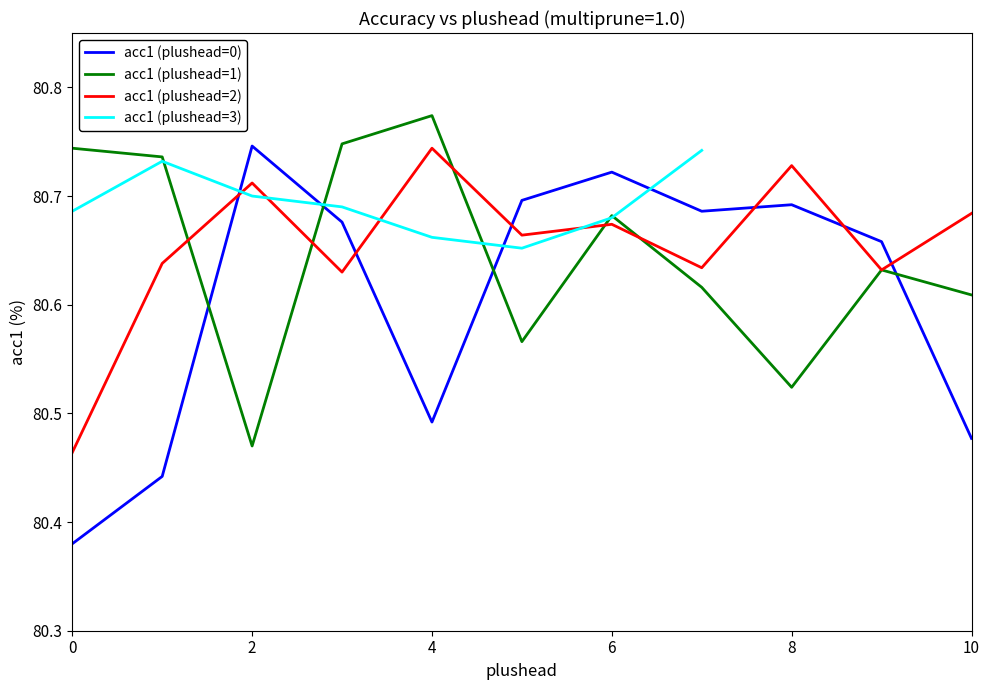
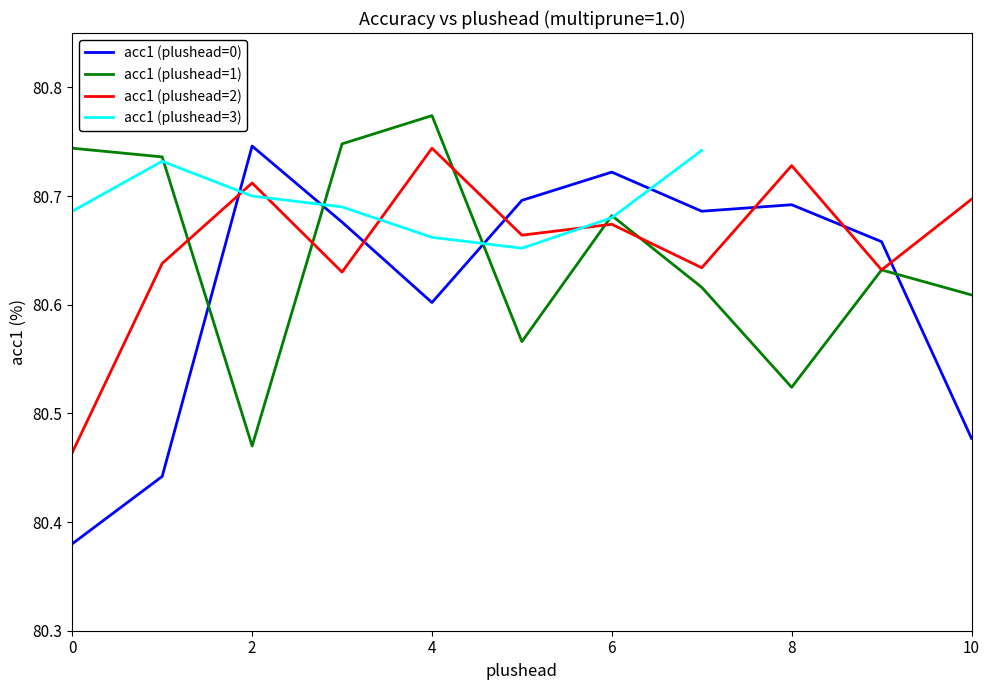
acc1 (plushead=0), 4: 80.492 -> 80.602
acc1 (plushead=2), 10: 80.684 -> 80.697
